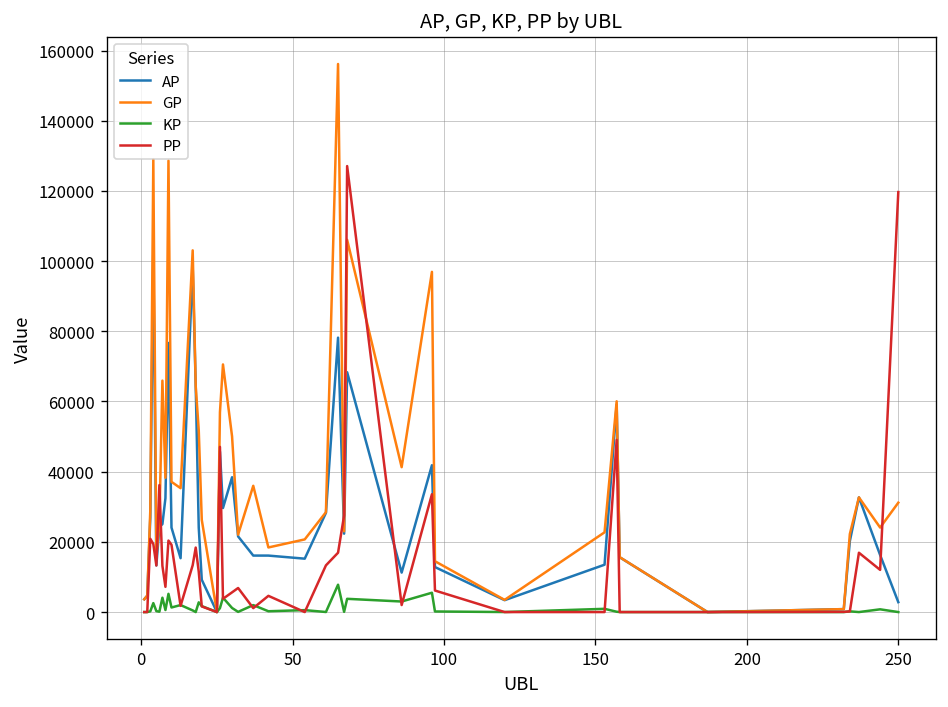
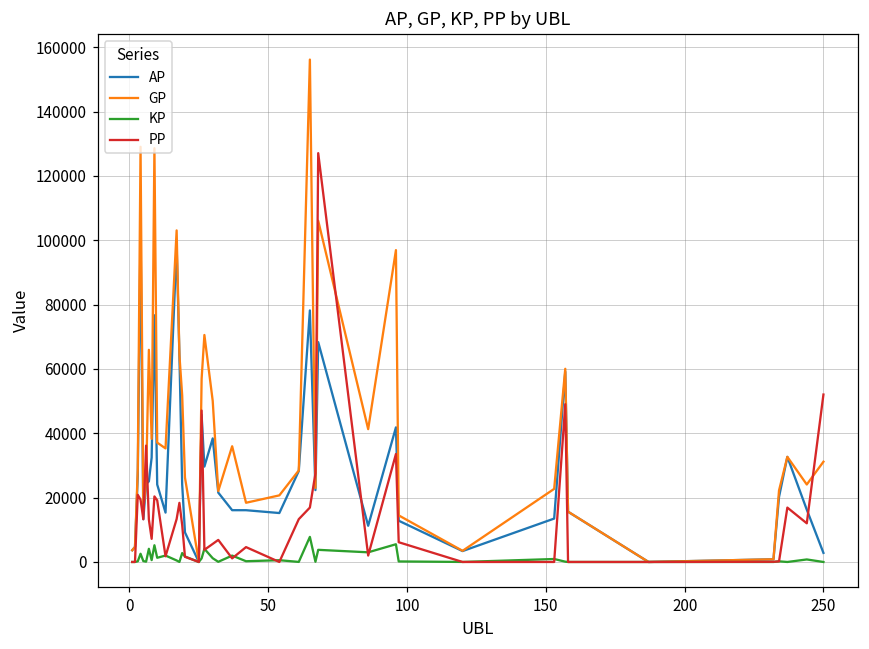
PP, 250: 120000 -> 52000
